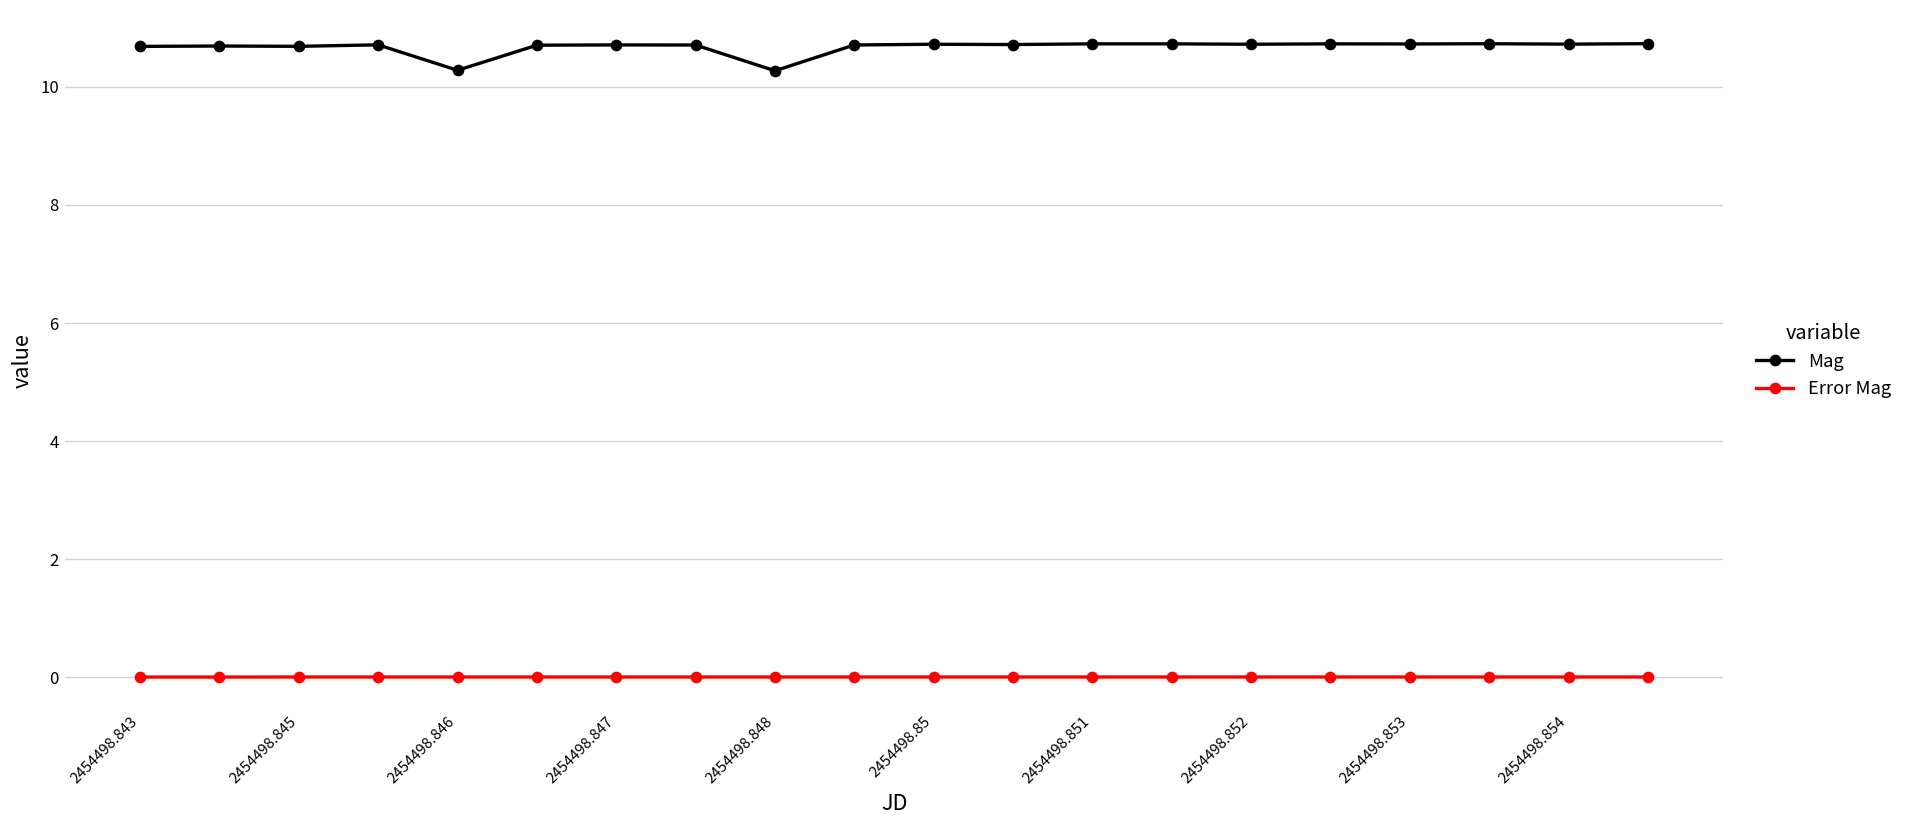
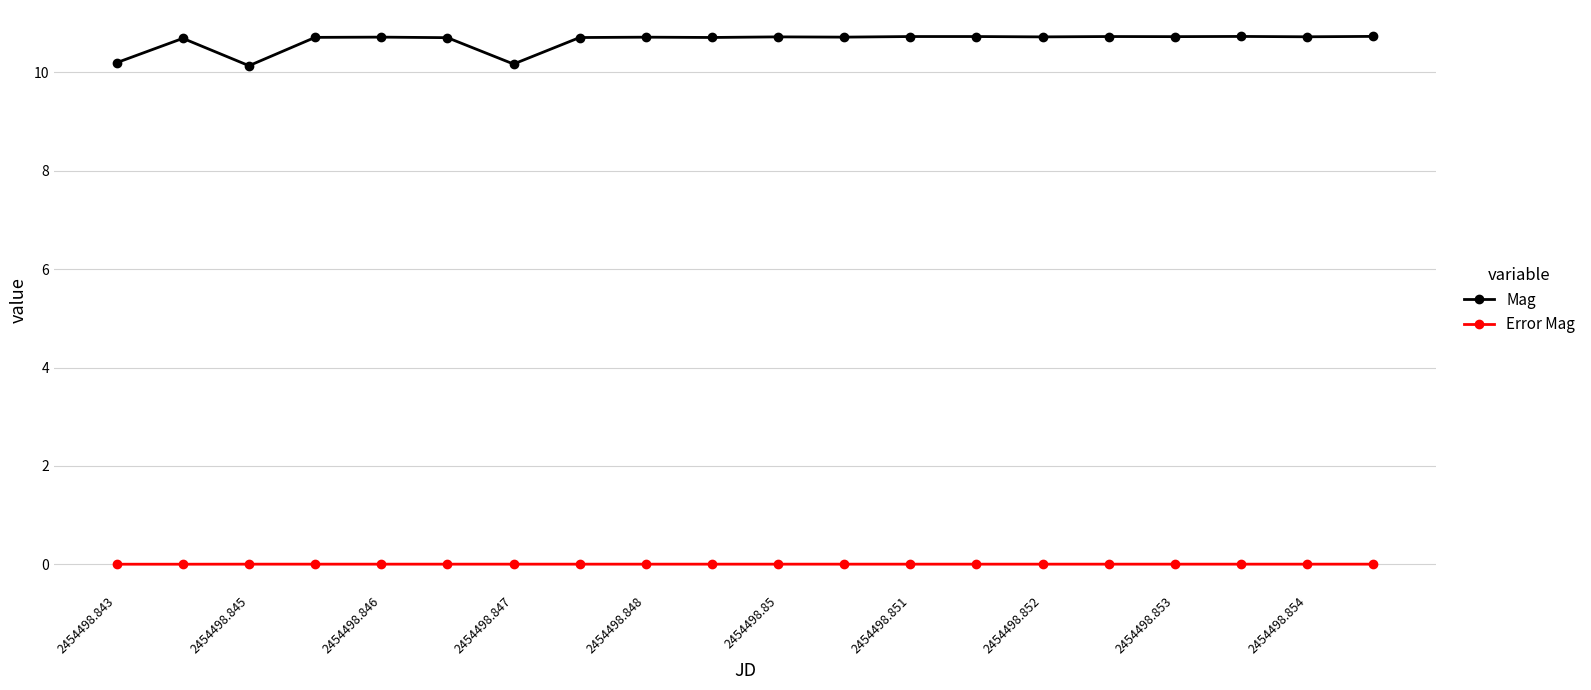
Mag, 2454498.843: 10.7 -> 10.2
Mag, 2454498.845: 10.7 -> 10.1
Mag, 2454498.846: 10.3 -> 10.7
Mag, 2454498.847: 10.7 -> 10.2
Mag, 2454498.848: 10.3 -> 10.7
